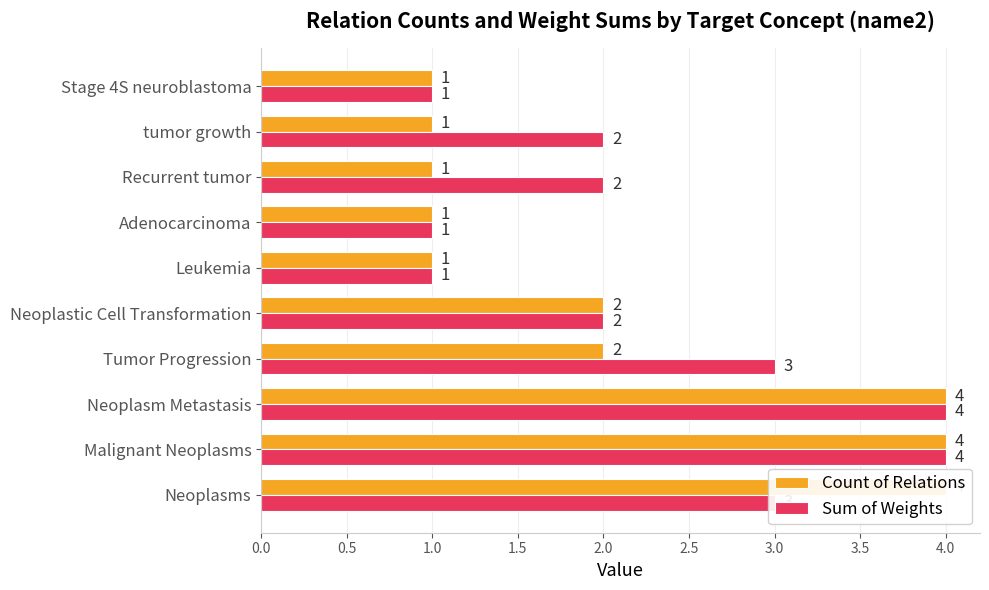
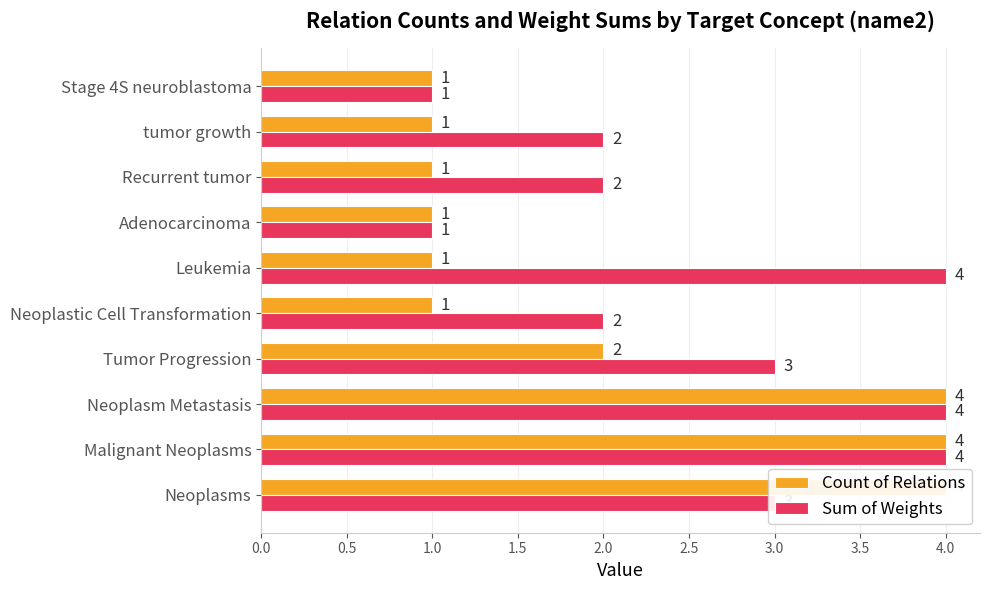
Sum of Weights, Leukemia: 1 -> 4
Count of Relations, Neoplastic Cell Transformation: 2 -> 1
